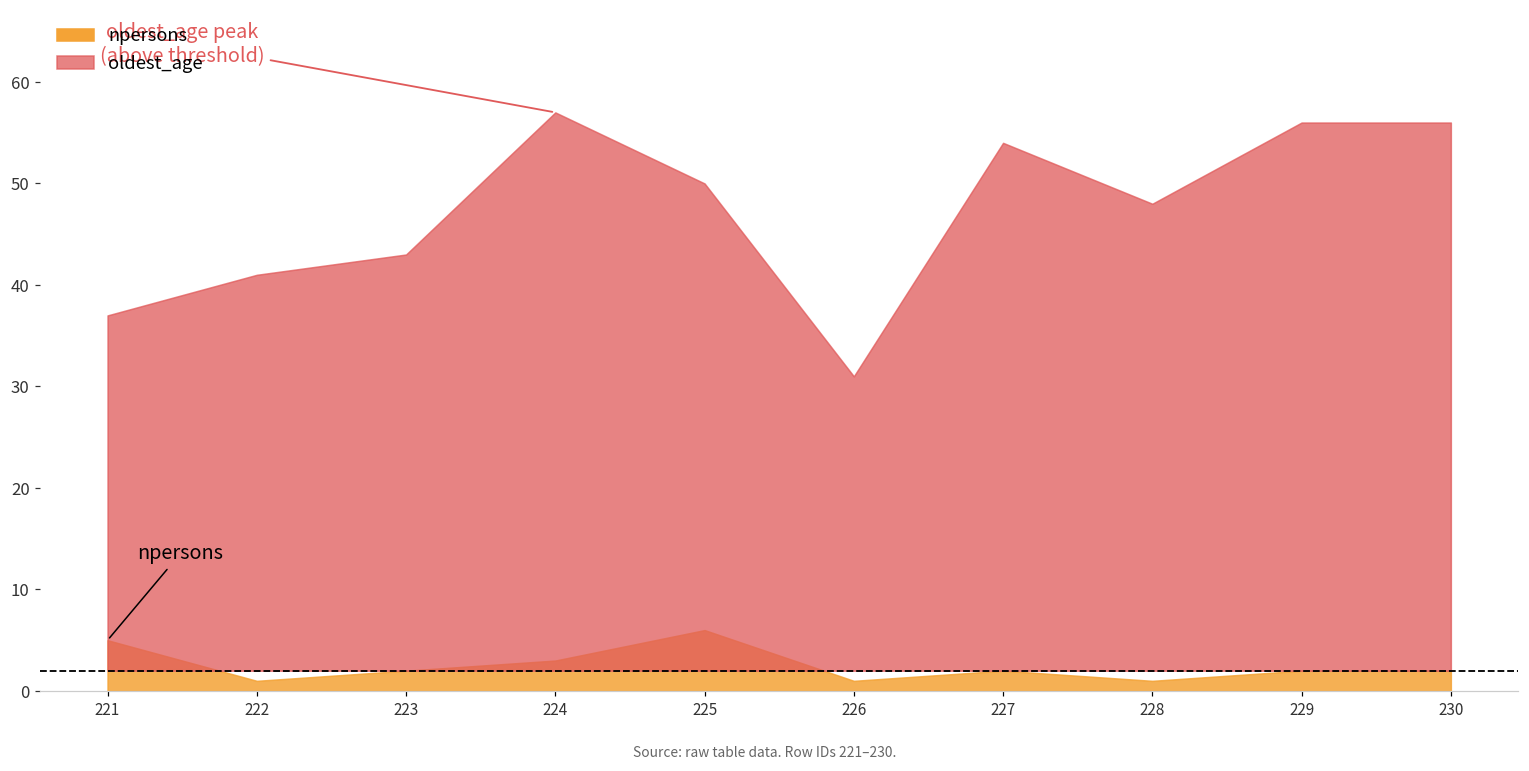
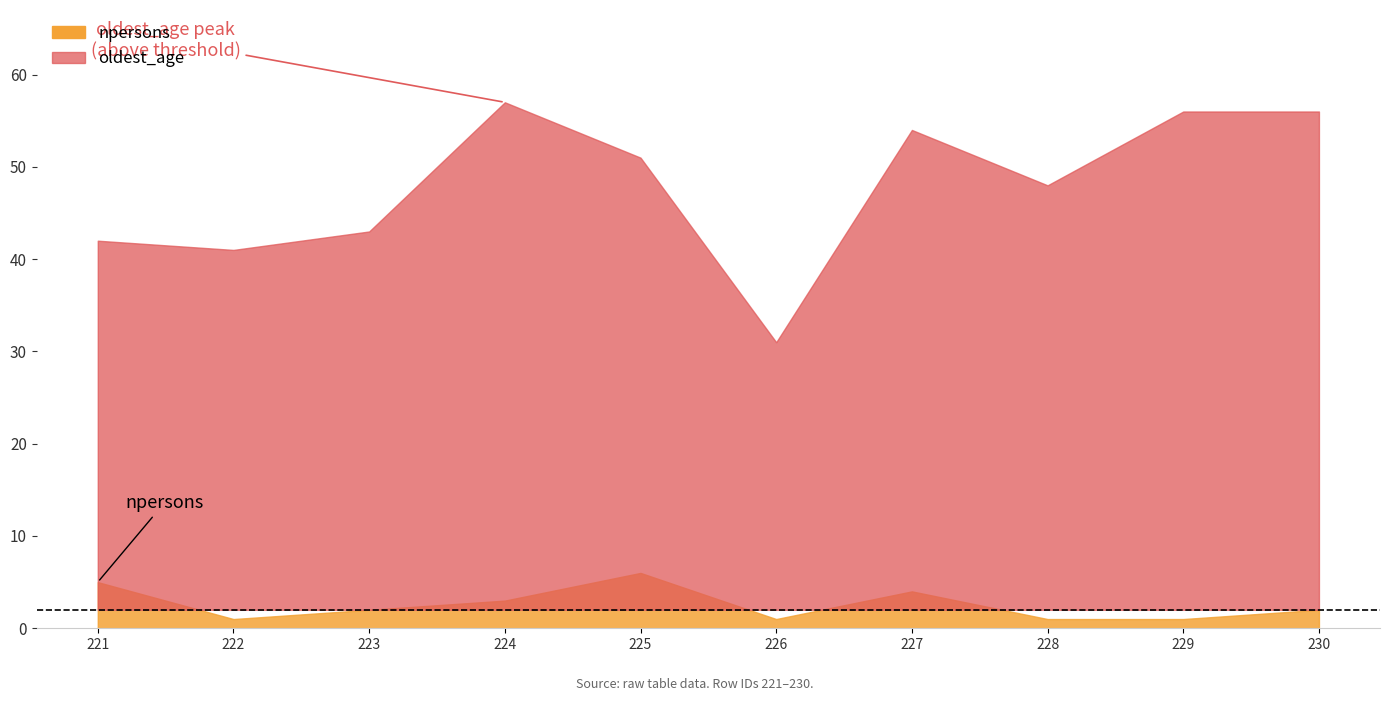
oldest_age, 221: 37 -> 42
oldest_age, 225: 50 -> 51
npersons, 227: 2 -> 4
npersons, 229: 2 -> 1
